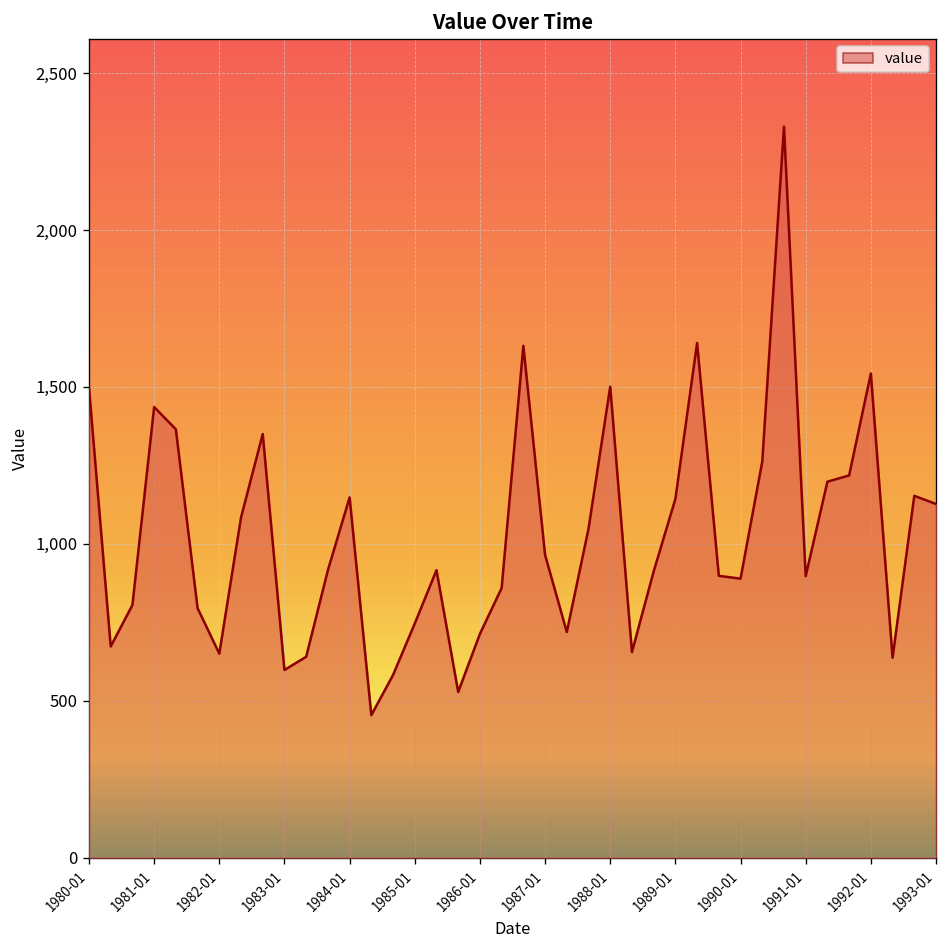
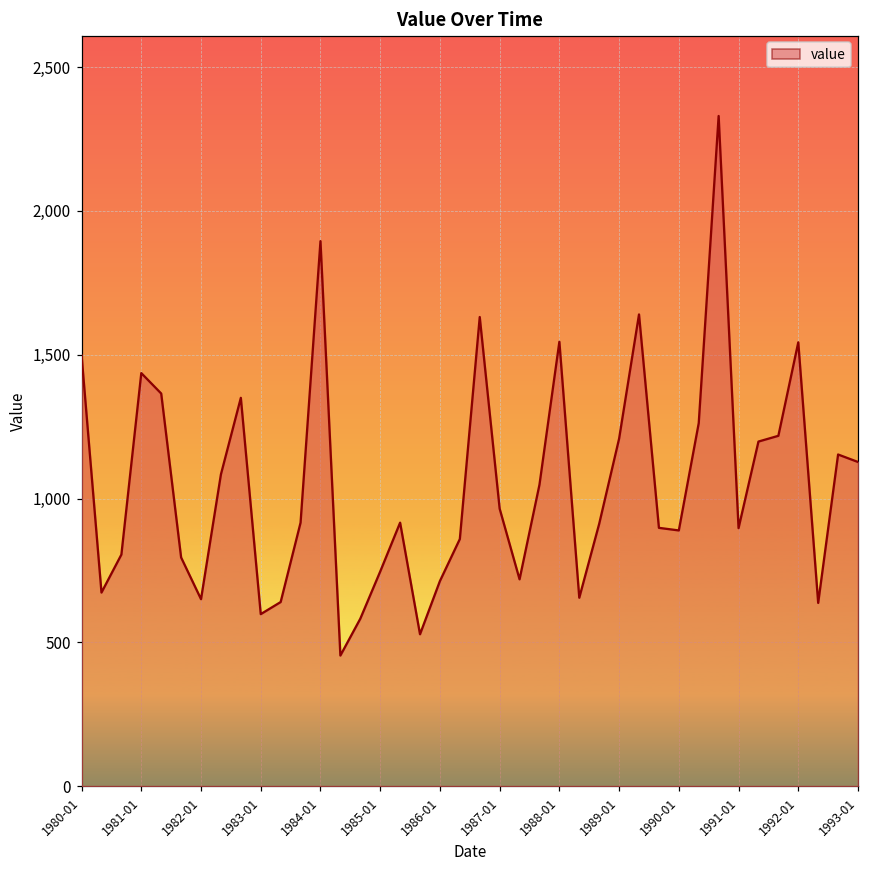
1984-01: 1,150 -> 1,890
1988-01: 1,500 -> 1,550
1989-01: 1,140 -> 1,210
